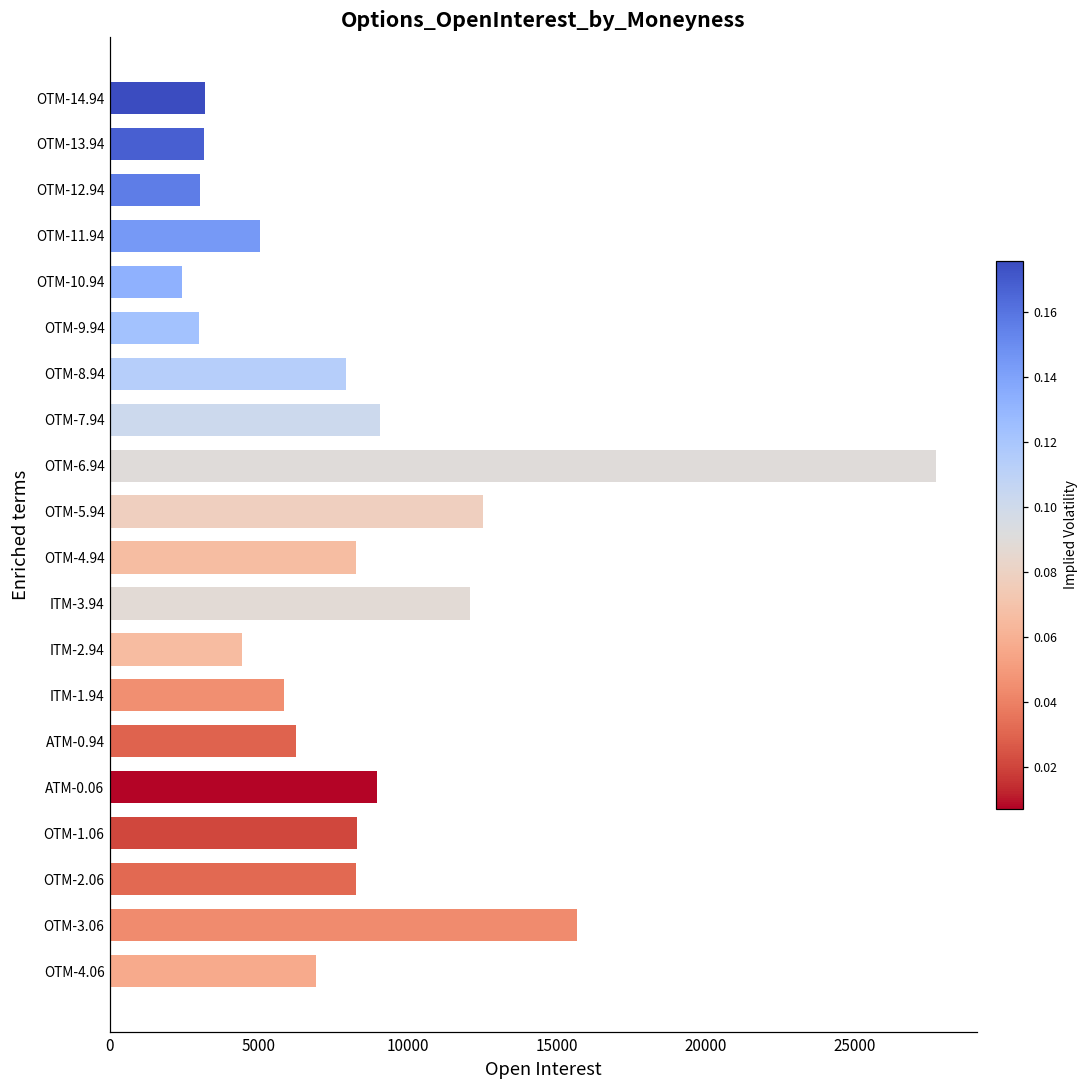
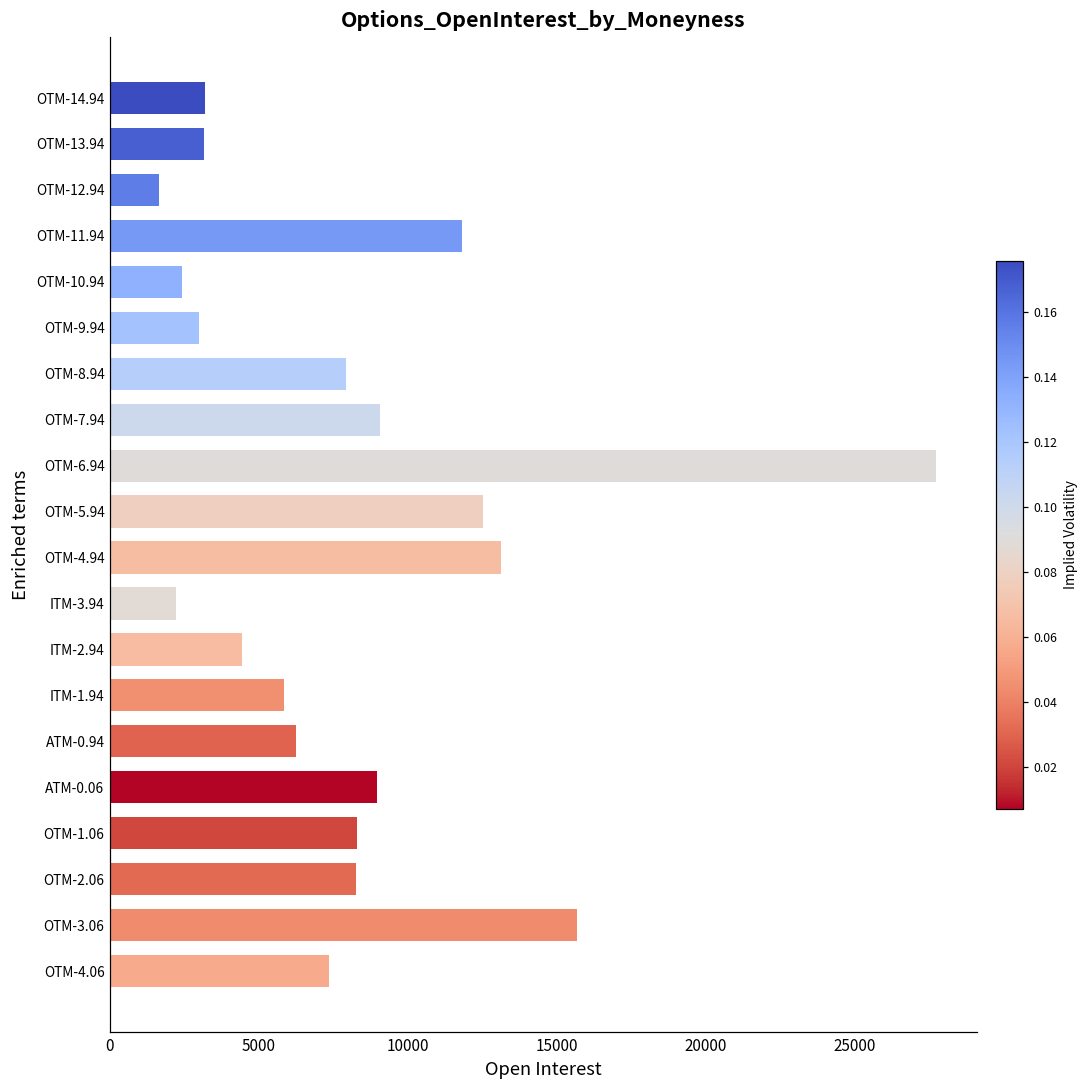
OTM-12.94: 3000 -> 1600
OTM-11.94: 5000 -> 11800
OTM-4.94: 8300 -> 13100
ITM-3.94: 12100 -> 2200
OTM-4.06: 6900 -> 7400
